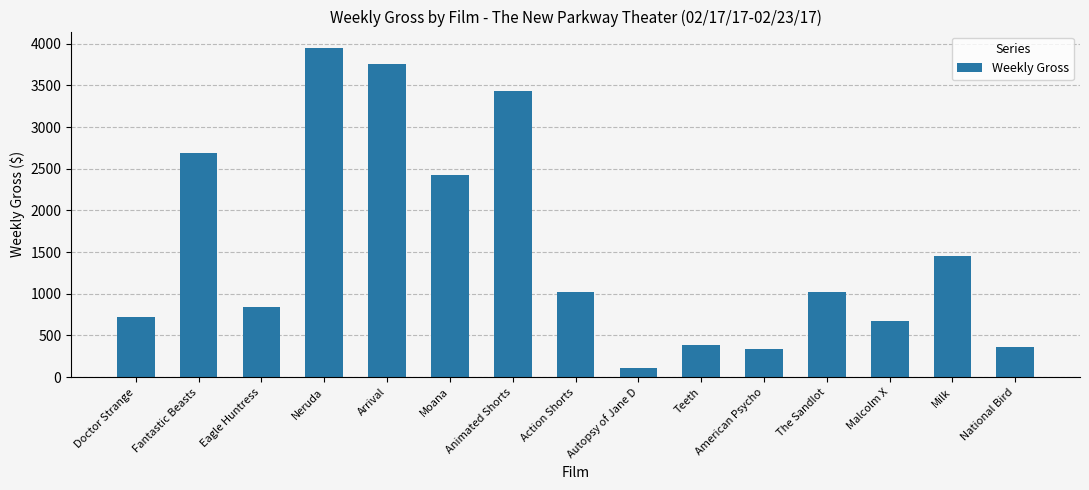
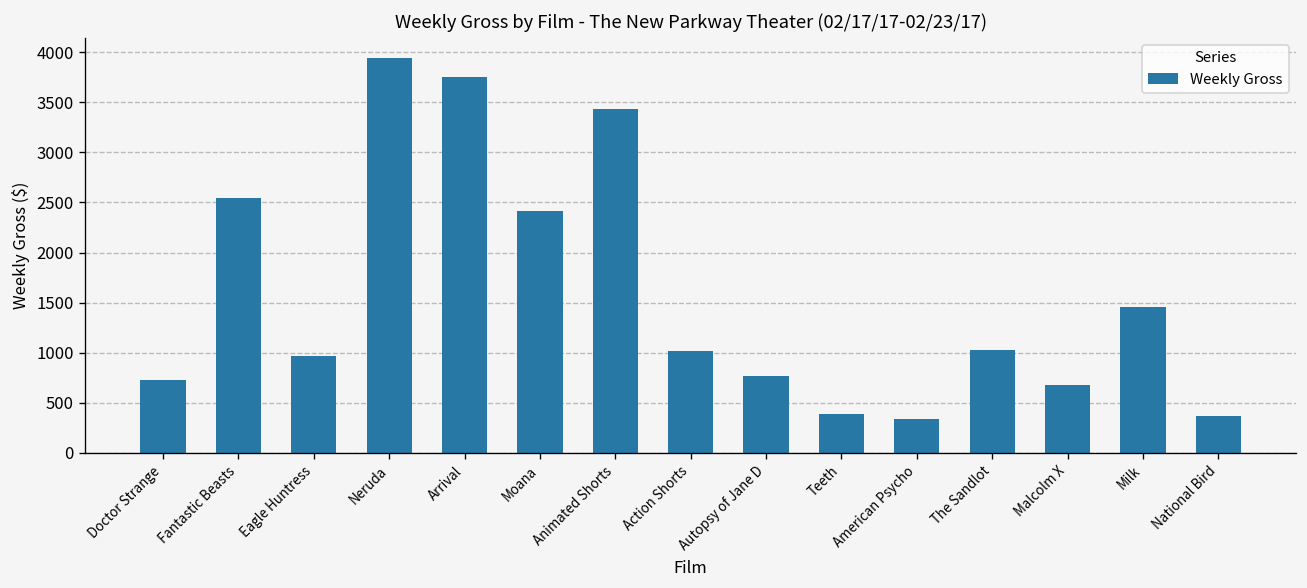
Fantastic Beasts: 2700 -> 2500
Eagle Huntress: 800 -> 1000
Autopsy of Jane D: 100 -> 800
